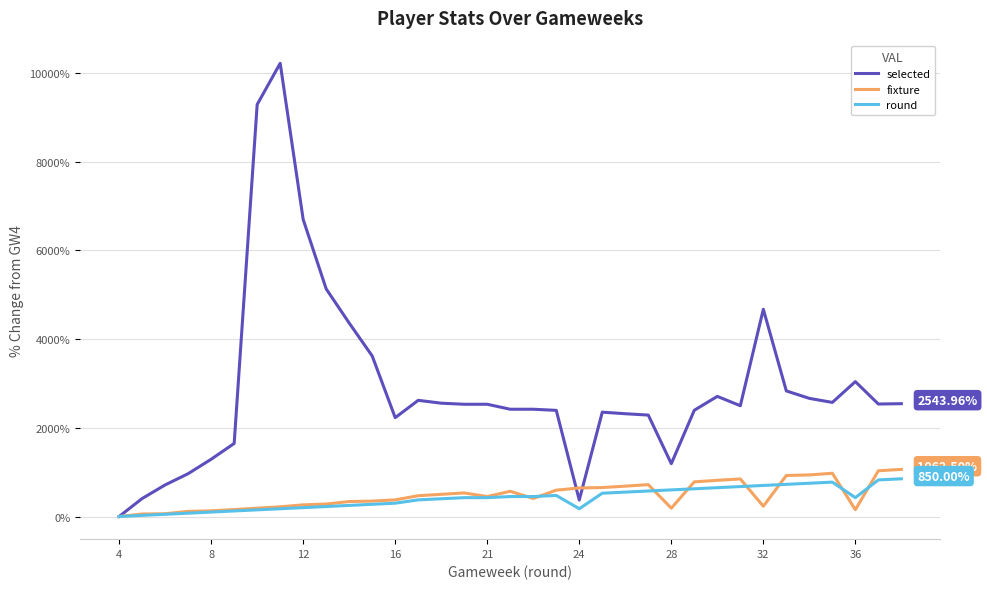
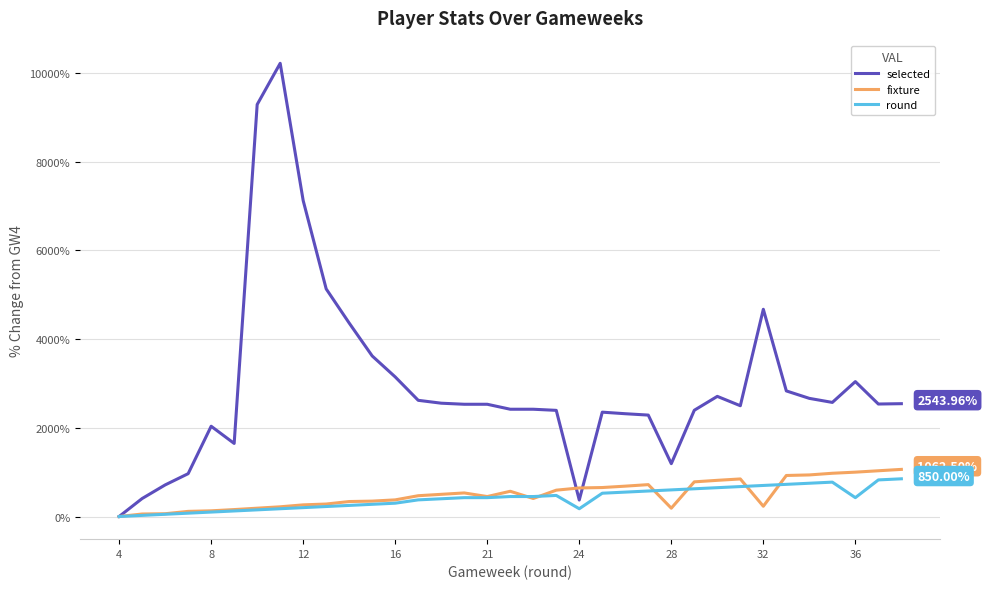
selected, 8: 1300% -> 2000%
selected, 12: 6700% -> 7100%
selected, 16: 2200% -> 3100%
fixture, 36: 200% -> 1000%
